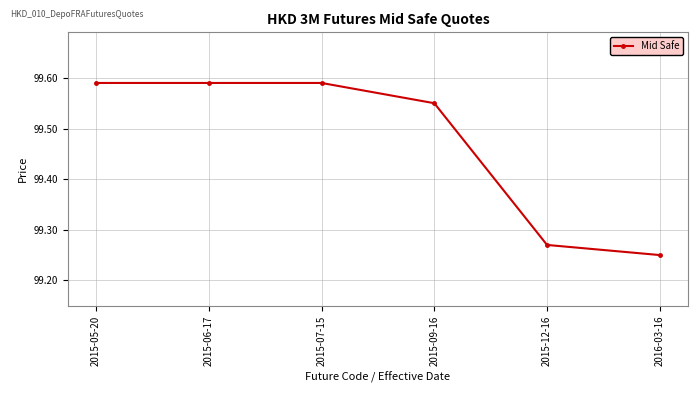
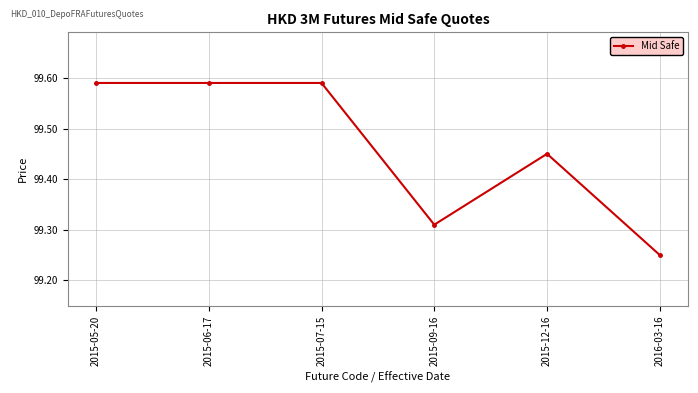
2015-09-16: 99.55 -> 99.31
2015-12-16: 99.27 -> 99.45
